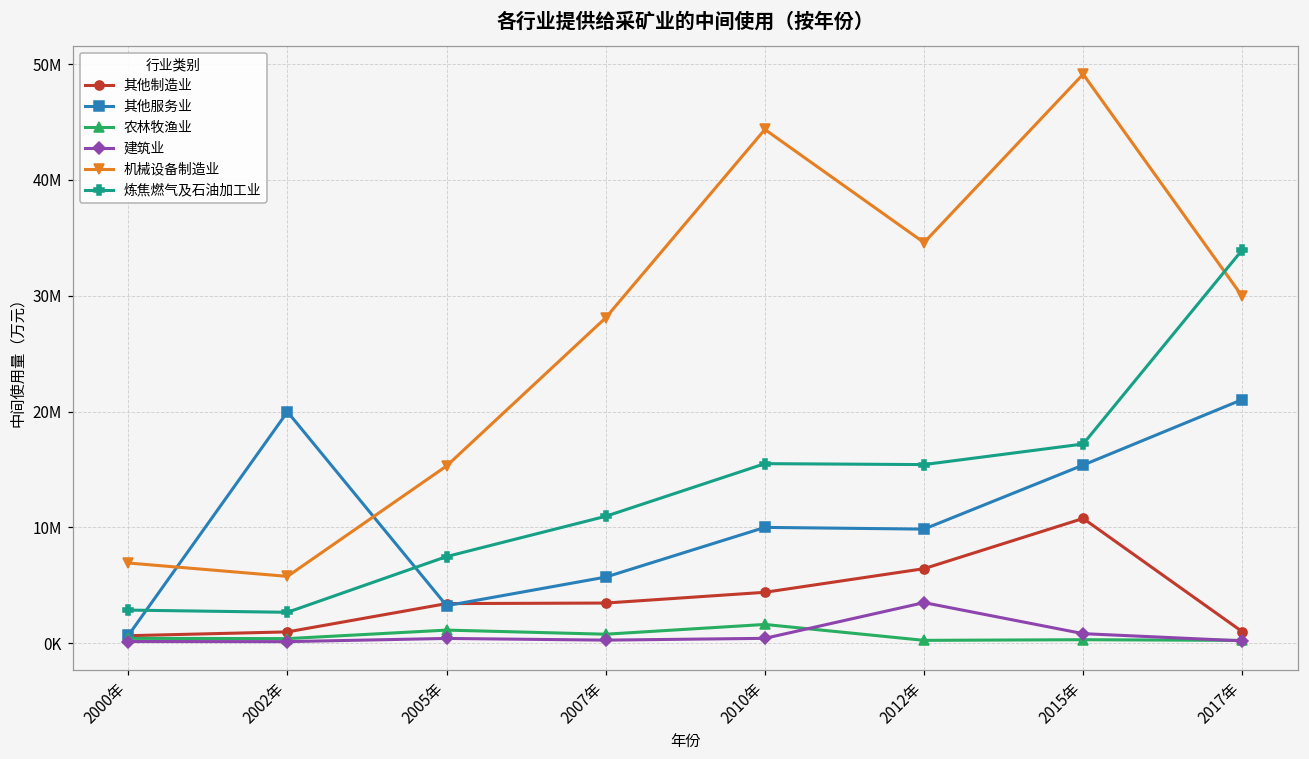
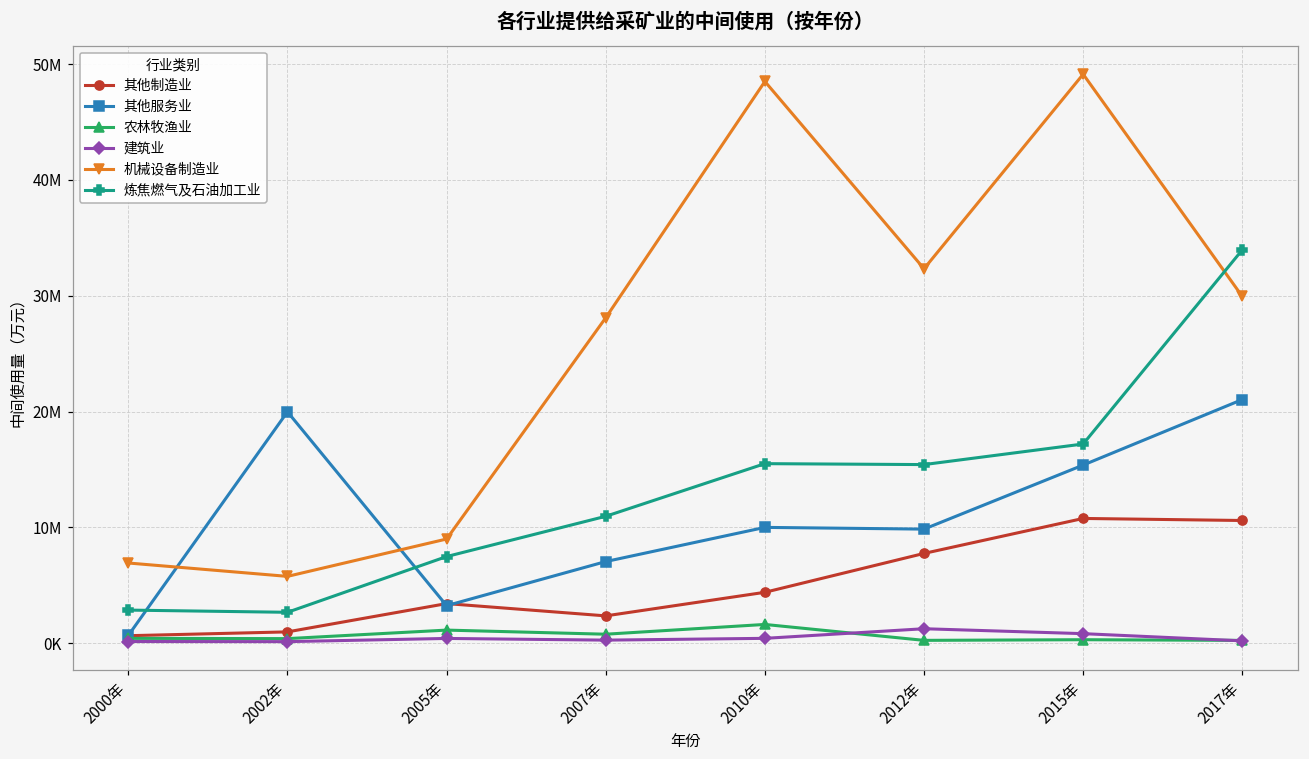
机械设备制造业, 2005年: 15300000 -> 9000000
其他制造业, 2007年: 3500000 -> 2400000
其他服务业, 2007年: 5700000 -> 7100000
机械设备制造业, 2010年: 44400000 -> 48500000
其他制造业, 2012年: 6400000 -> 7800000
建筑业, 2012年: 3500000 -> 1300000
机械设备制造业, 2012年: 34600000 -> 32300000
其他制造业, 2017年: 1000000 -> 10600000
